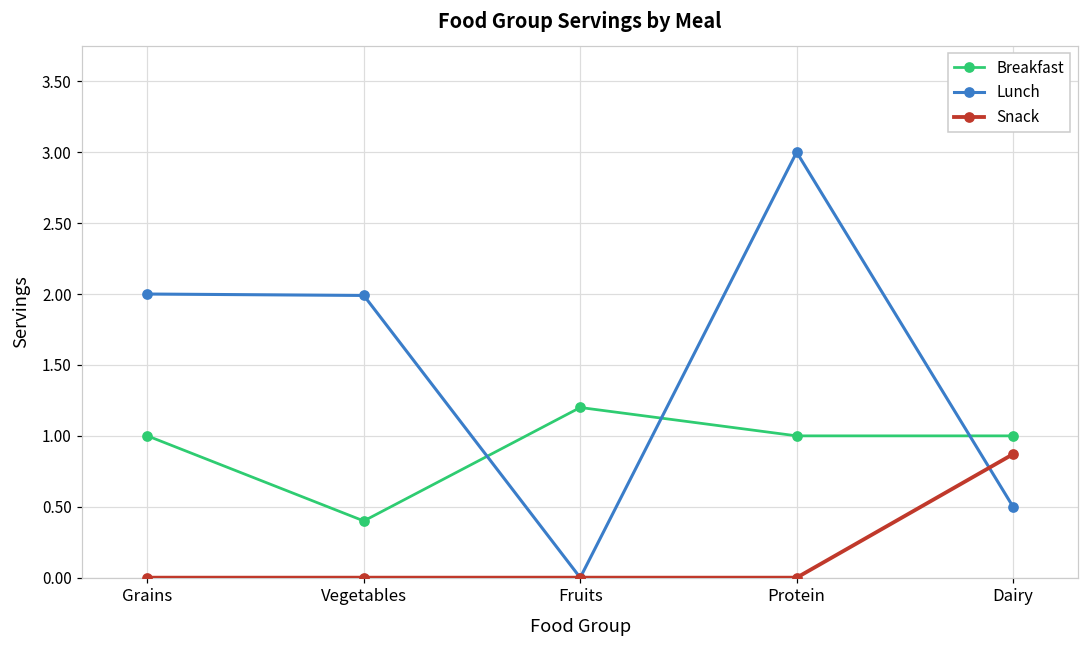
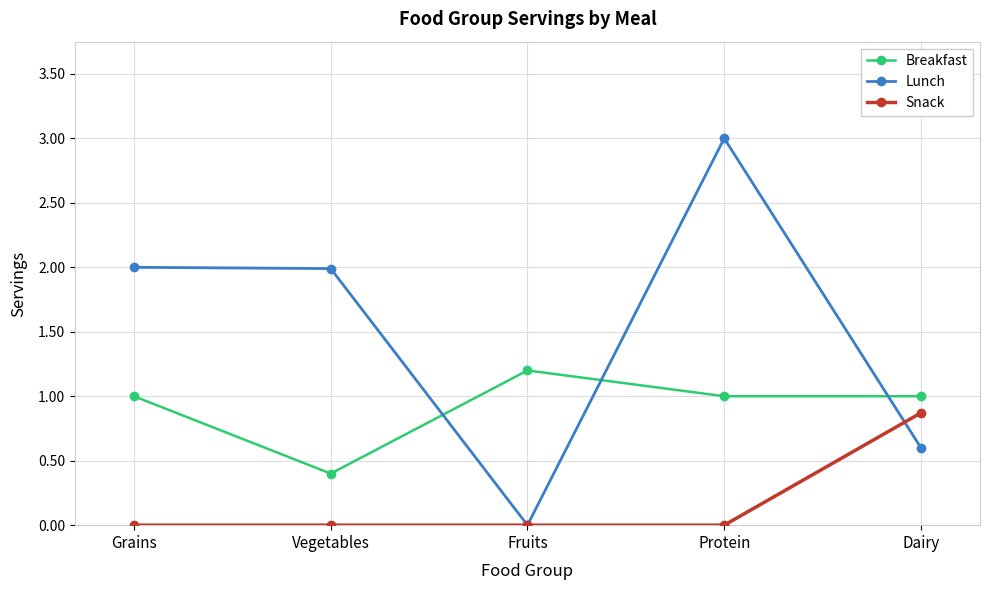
Lunch, Dairy: 0.5 -> 0.6
